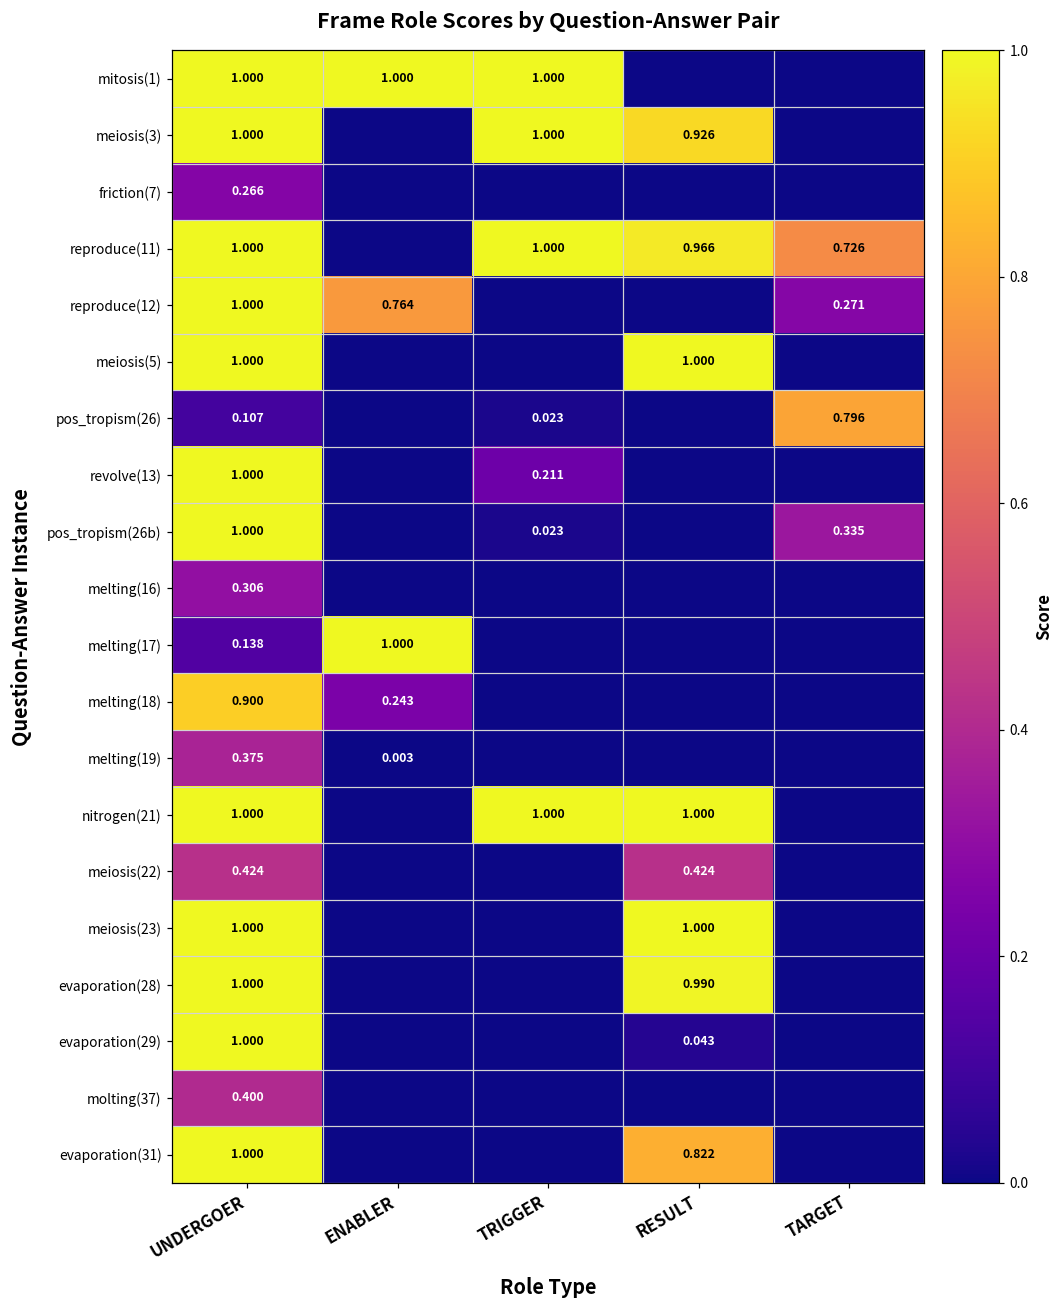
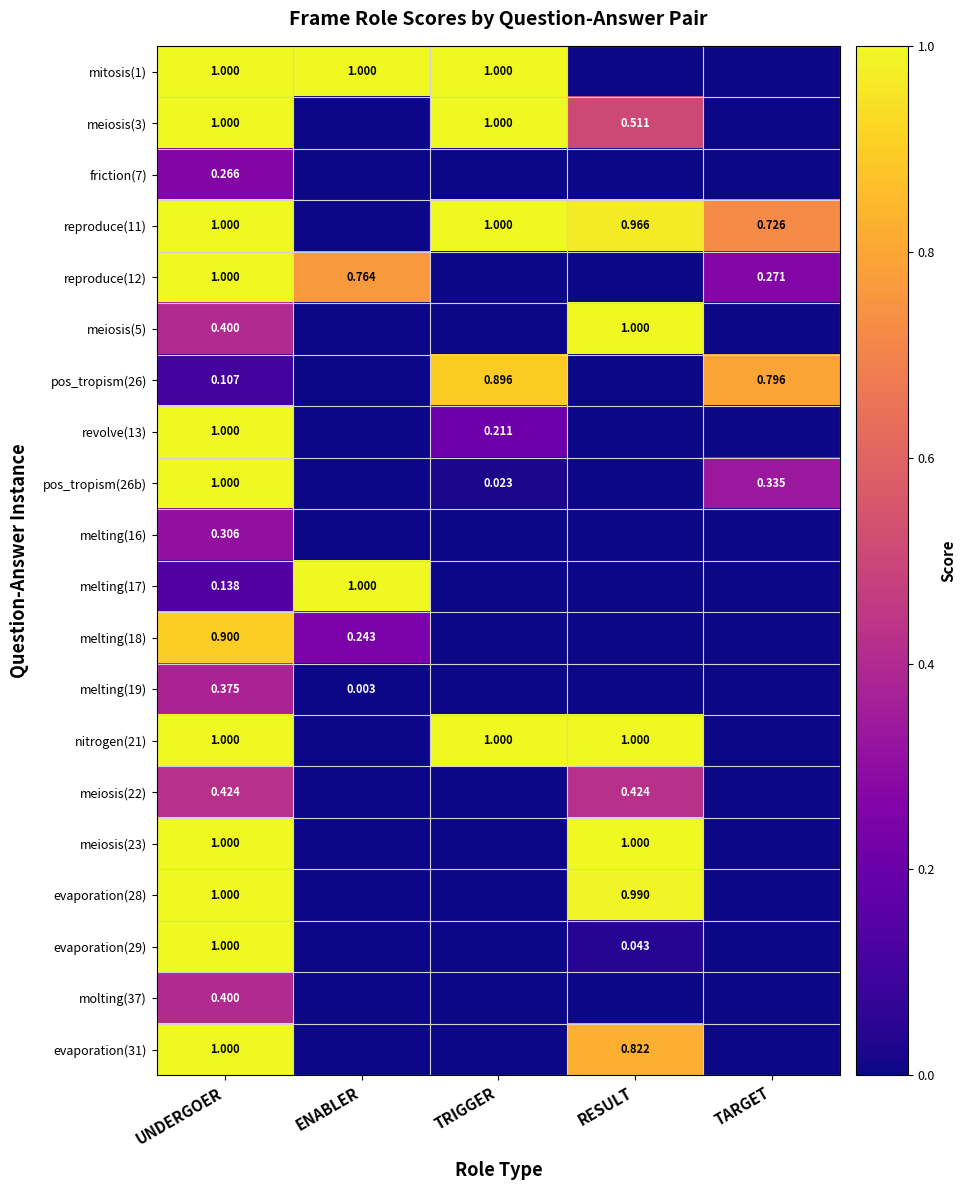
meiosis(3), RESULT: 0.926 -> 0.511
meiosis(5), UNDERGOER: 1.000 -> 0.400
pos_tropism(26), TRIGGER: 0.023 -> 0.896
